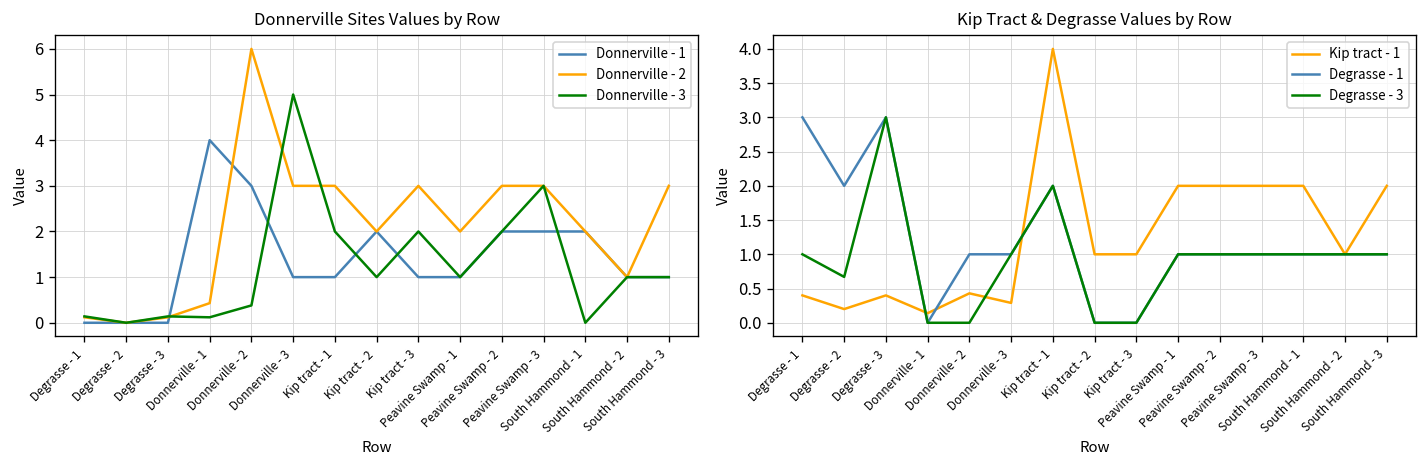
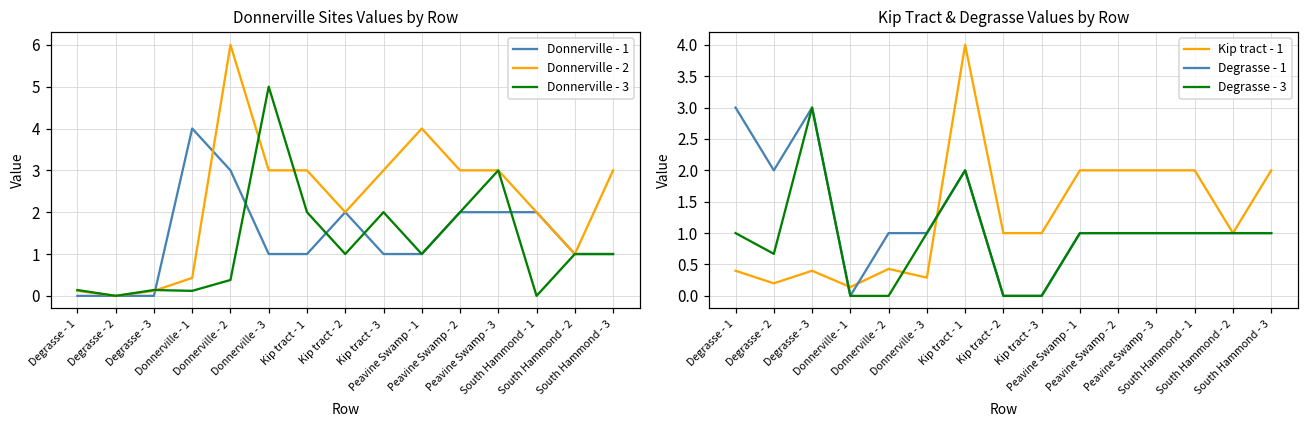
Donnerville Sites Values by Row, Donnerville - 2, Peavine Swamp - 1: 2 -> 4
